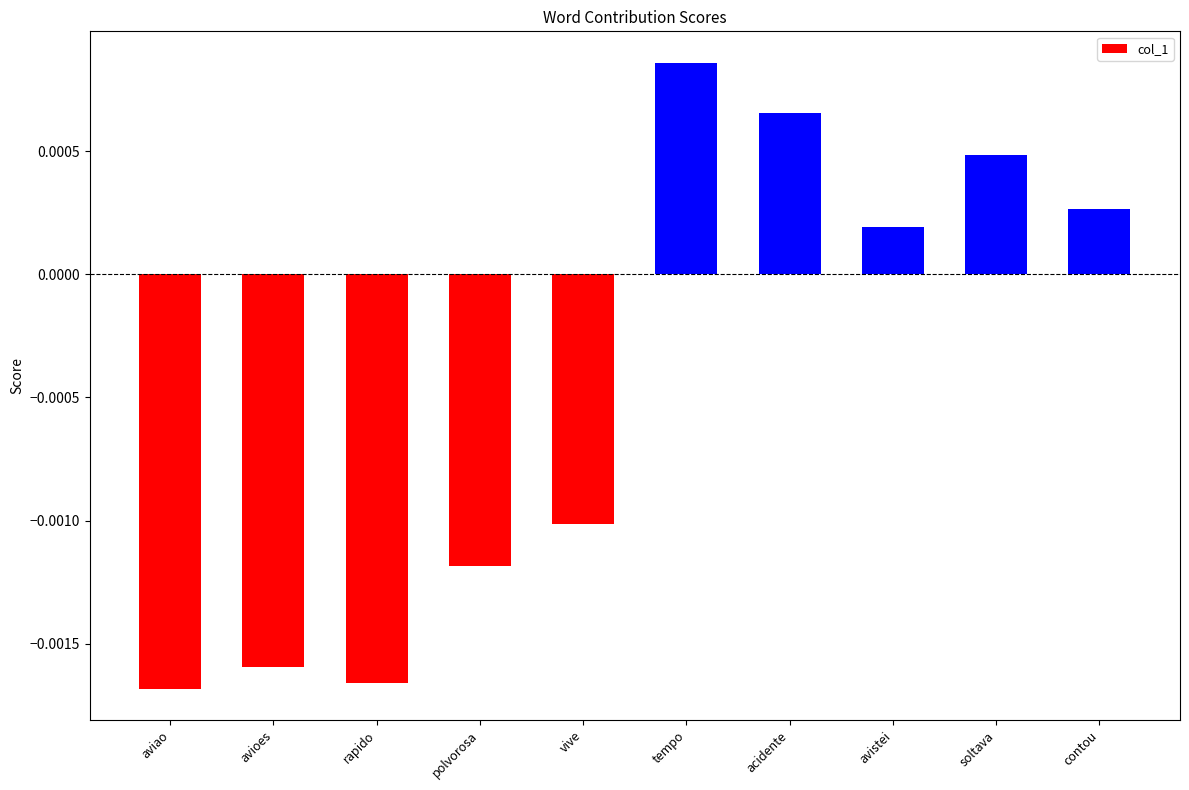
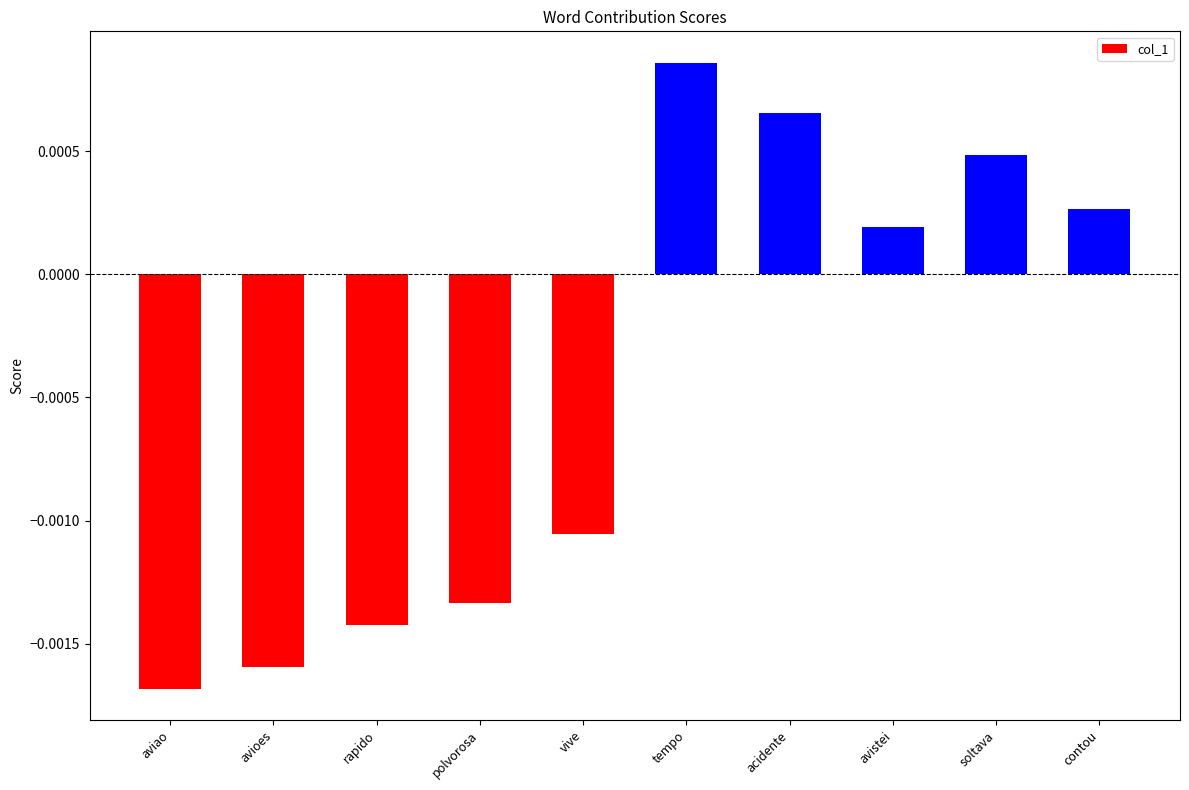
rapido: -0.00166 -> -0.00142
polvorosa: -0.00118 -> -0.00133
vive: -0.00101 -> -0.00105
